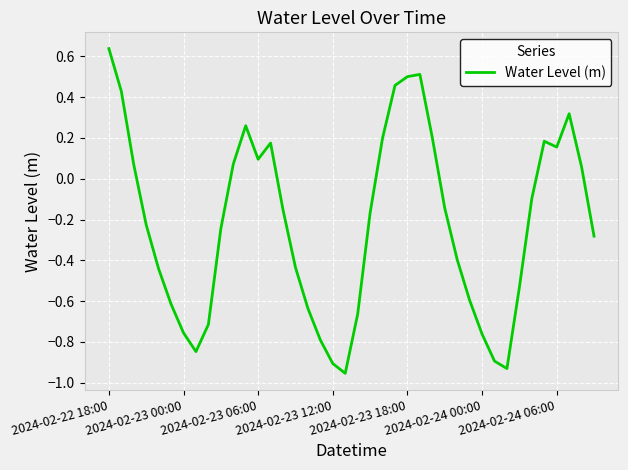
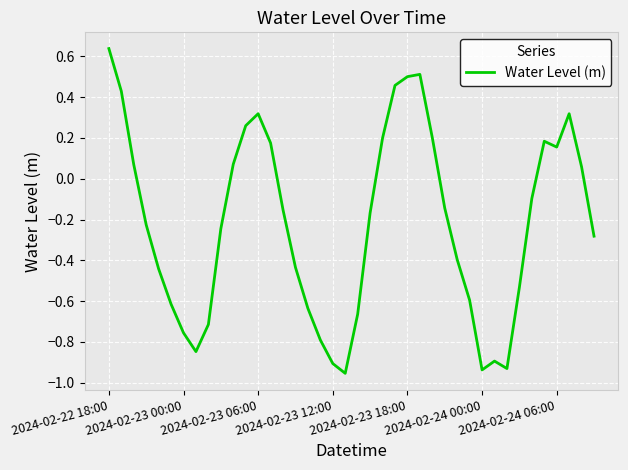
2024-02-23 06:00: 0.10 -> 0.32
2024-02-24 00:00: -0.76 -> -0.94
